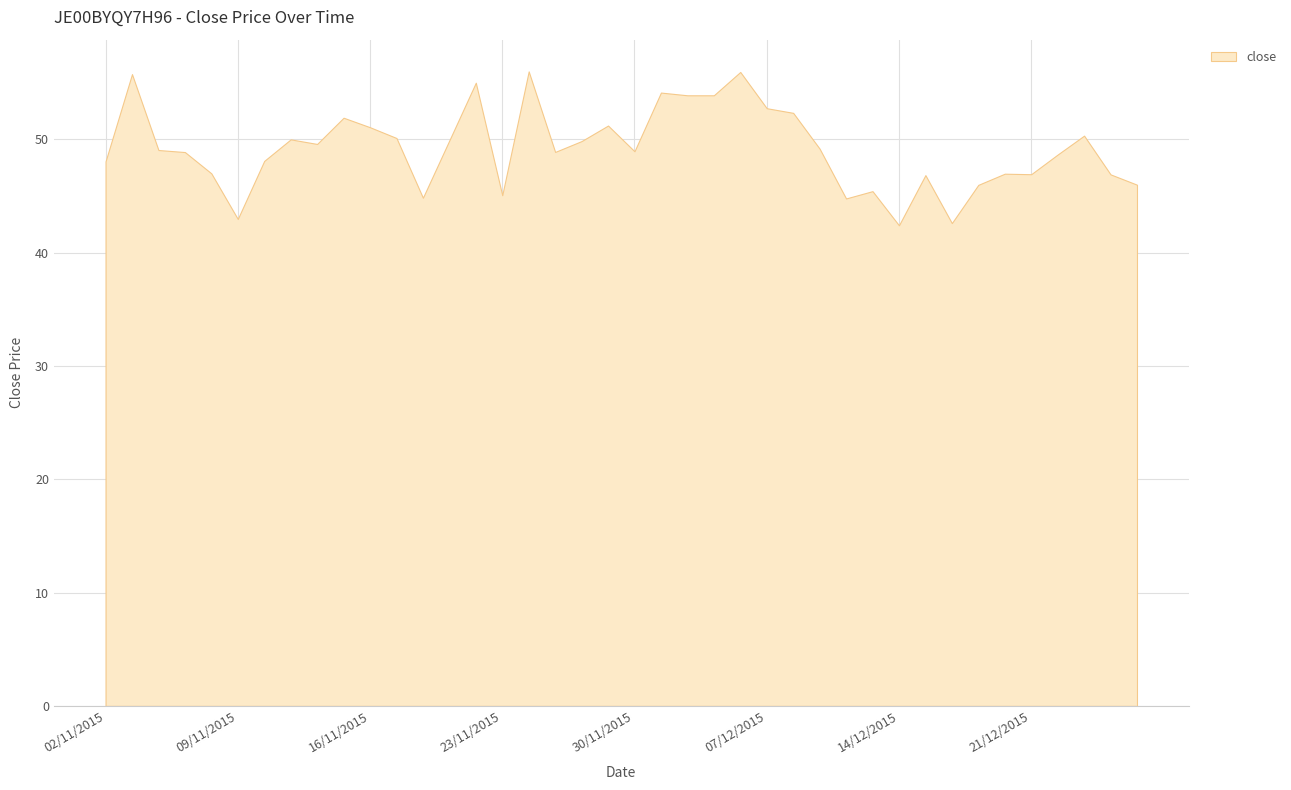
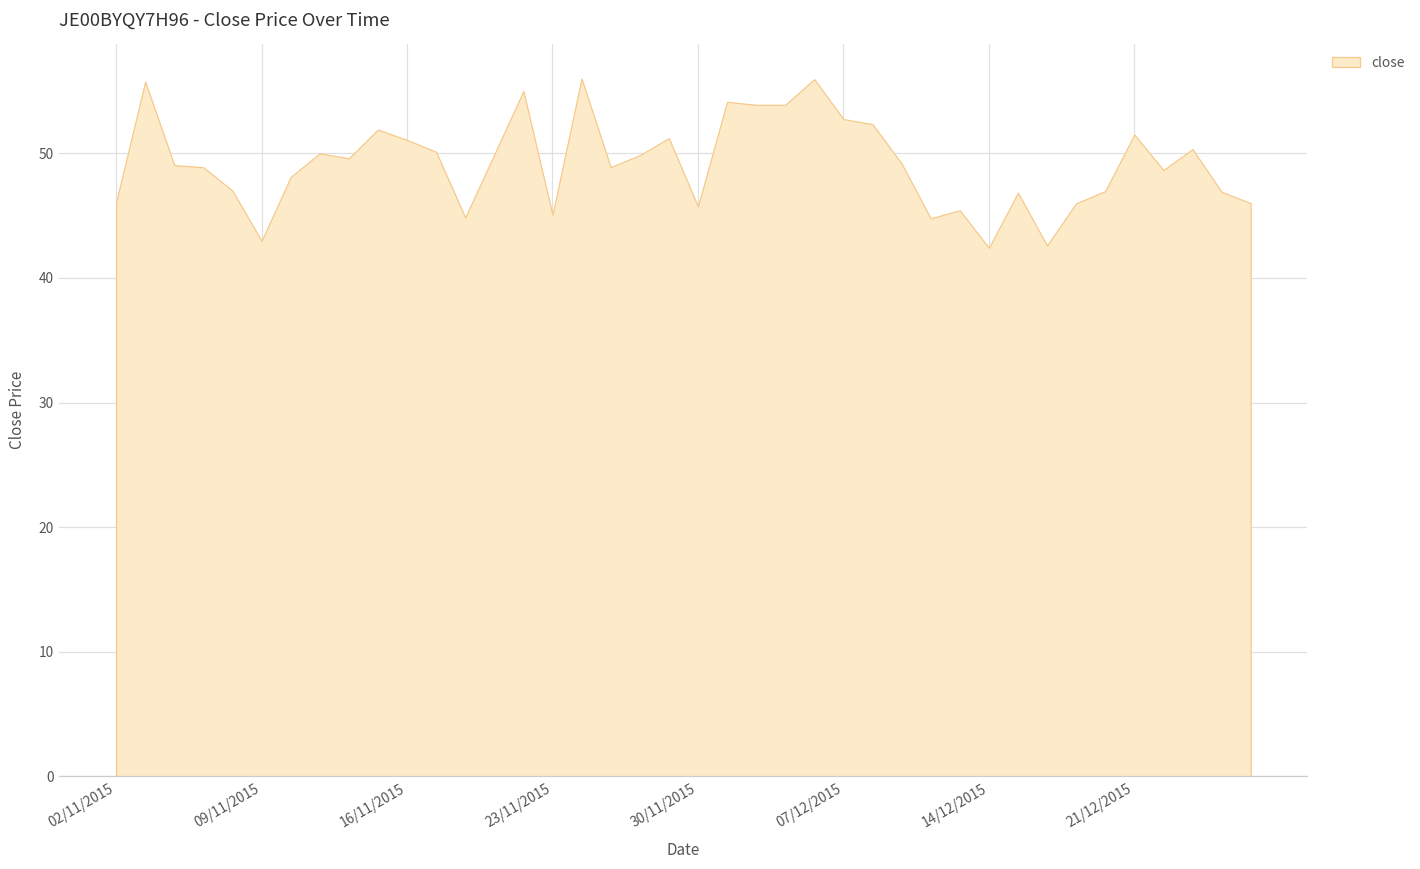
02/11/2015: 48.1 -> 46.1
30/11/2015: 49.0 -> 45.7
21/12/2015: 46.9 -> 51.5
